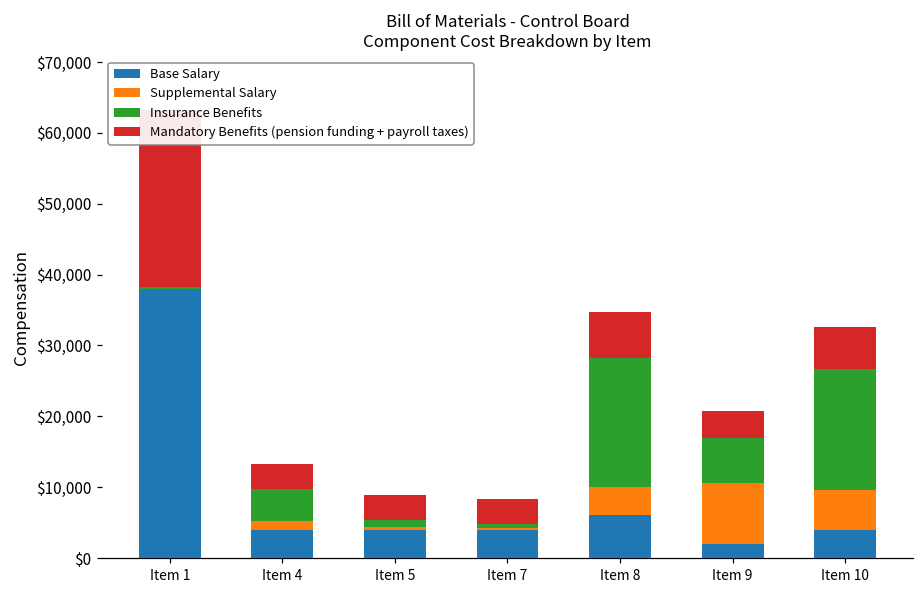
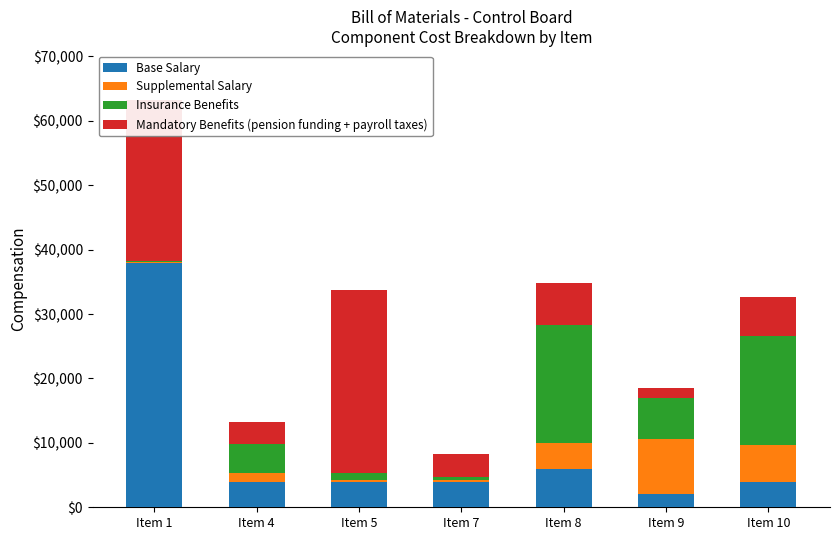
Mandatory Benefits (pension funding + payroll taxes), Item 5: $4,000 -> $28,000
Mandatory Benefits (pension funding + payroll taxes), Item 9: $4,000 -> $2,000
